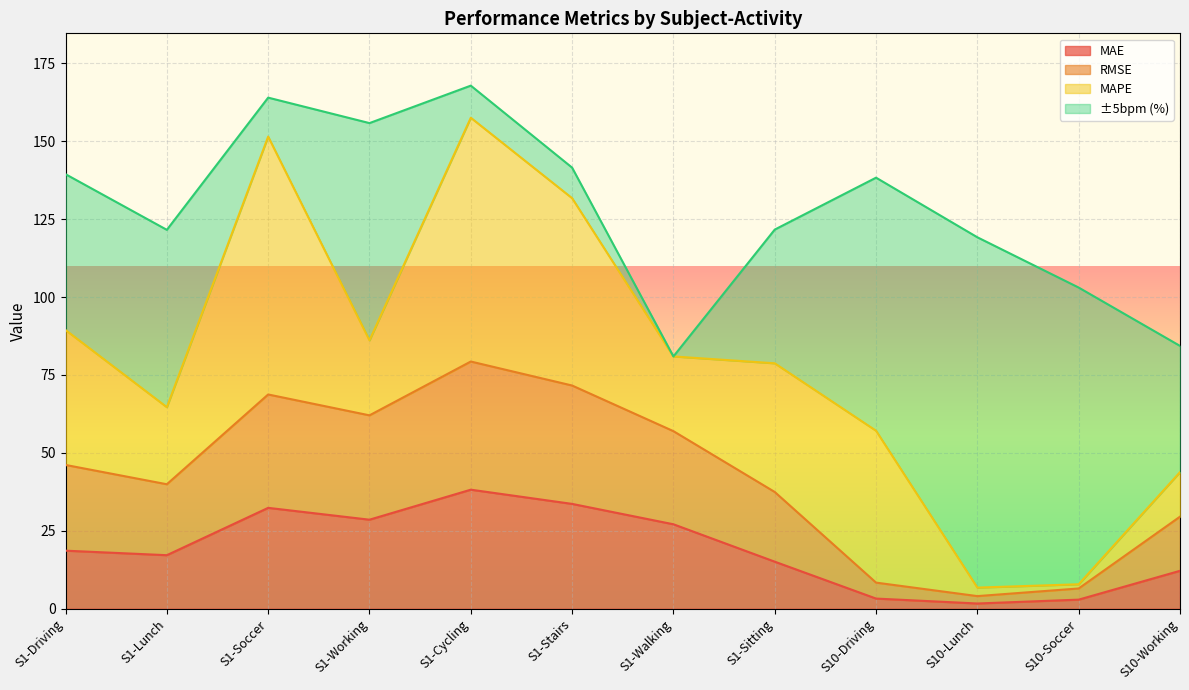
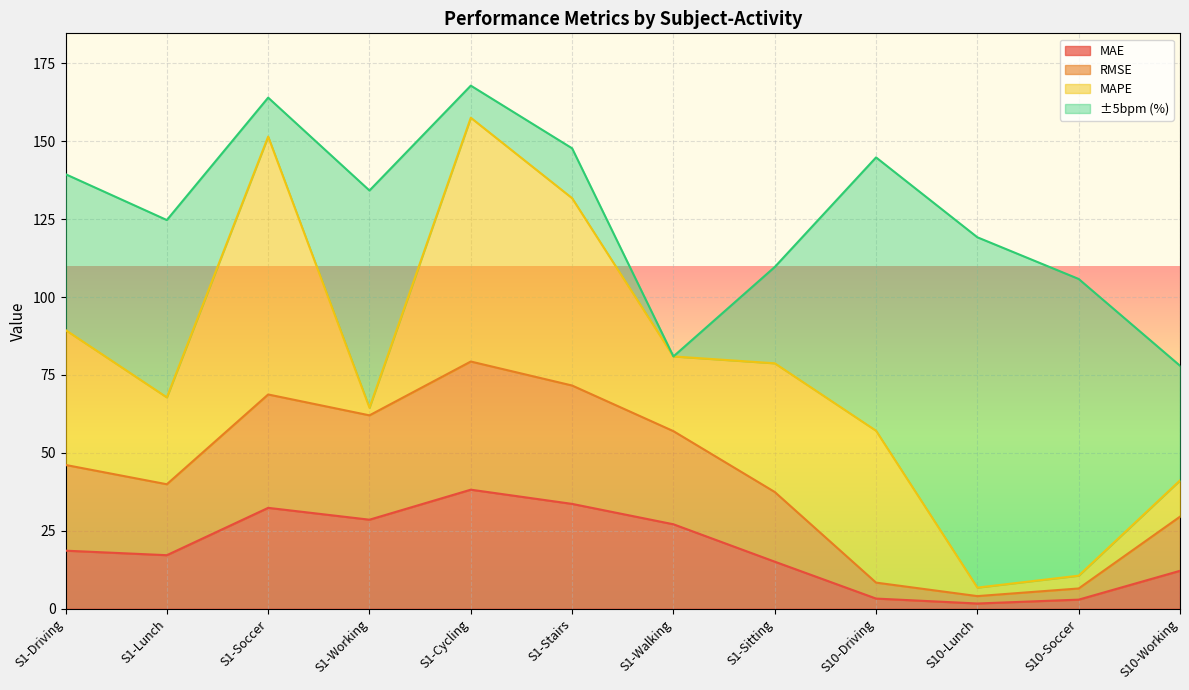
MAPE, S1-Lunch: 25 -> 28
MAPE, S1-Working: 24 -> 2
±5bpm (%), S1-Stairs: 10 -> 16
±5bpm (%), S1-Sitting: 43 -> 31
±5bpm (%), S10-Driving: 81 -> 88
MAPE, S10-Soccer: 1 -> 4
MAPE, S10-Working: 14 -> 12
±5bpm (%), S10-Working: 41 -> 37
